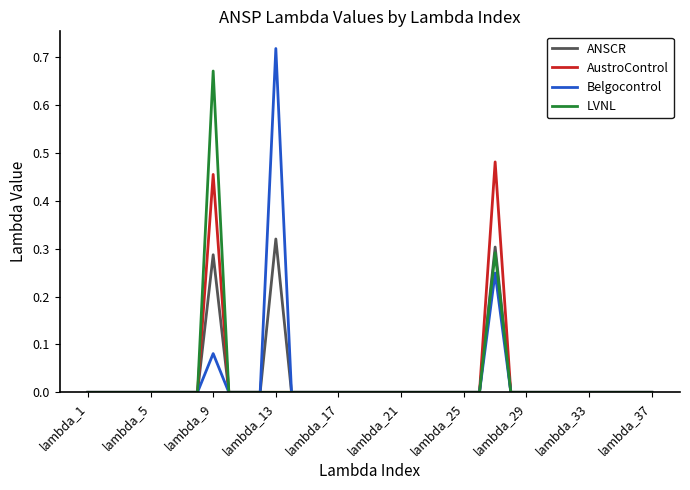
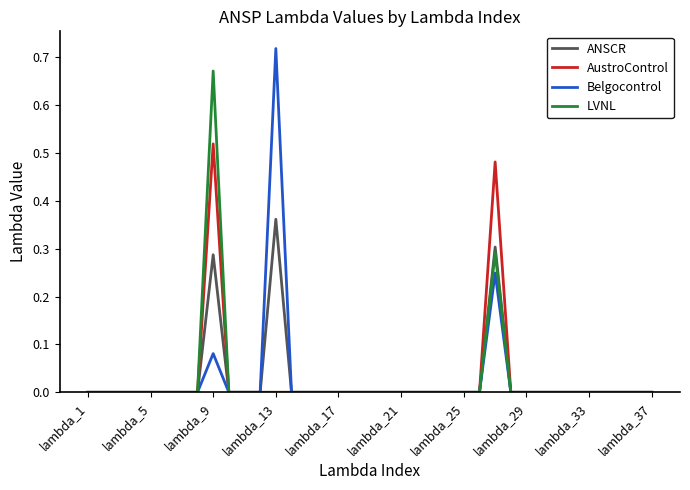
AustroControl, lambda_9: 0.46 -> 0.52
ANSCR, lambda_13: 0.32 -> 0.36
